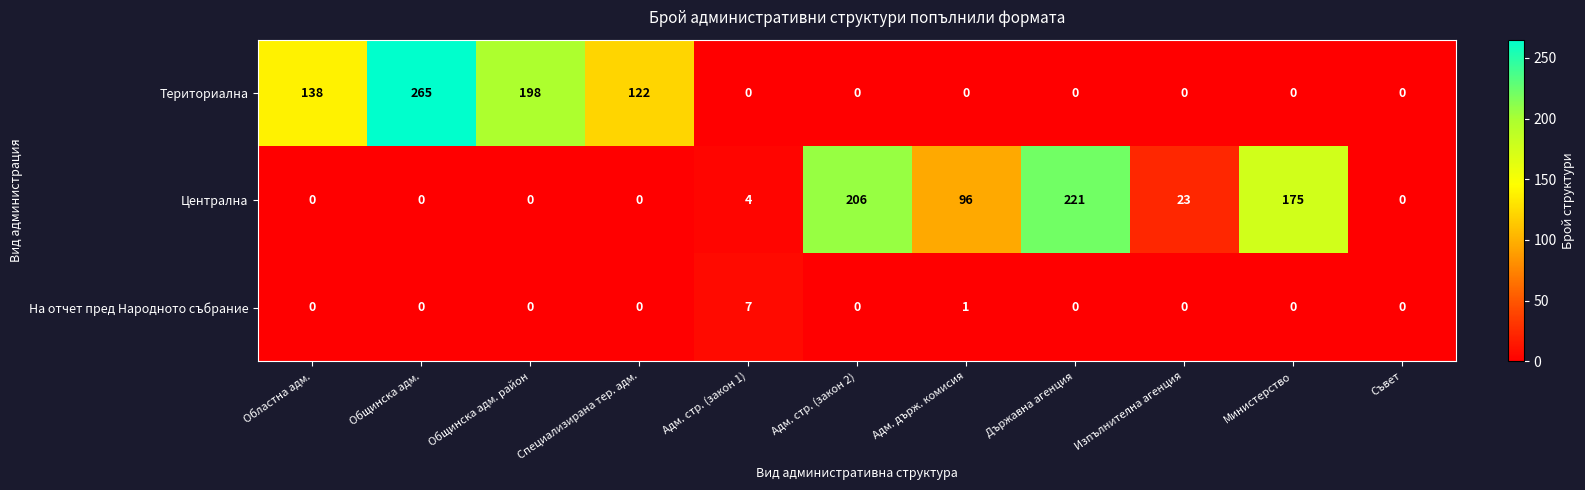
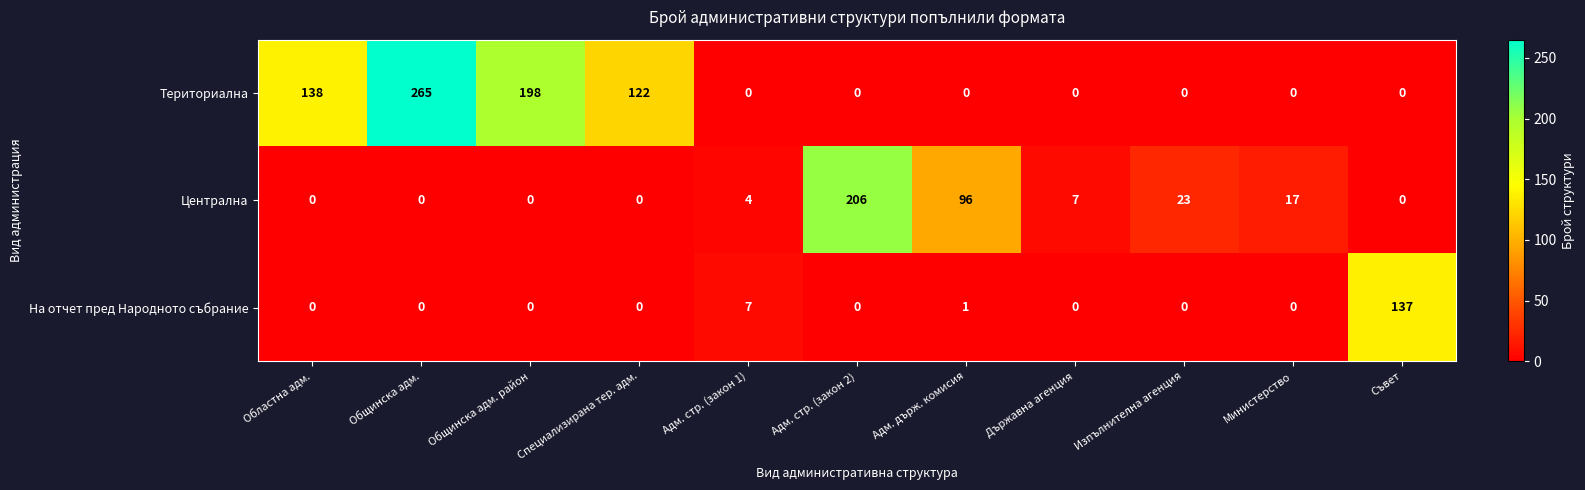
Централна, Държавна агенция: 221 -> 7
Централна, Министерство: 175 -> 17
На отчет пред Народното събрание, Съвет: 0 -> 137
